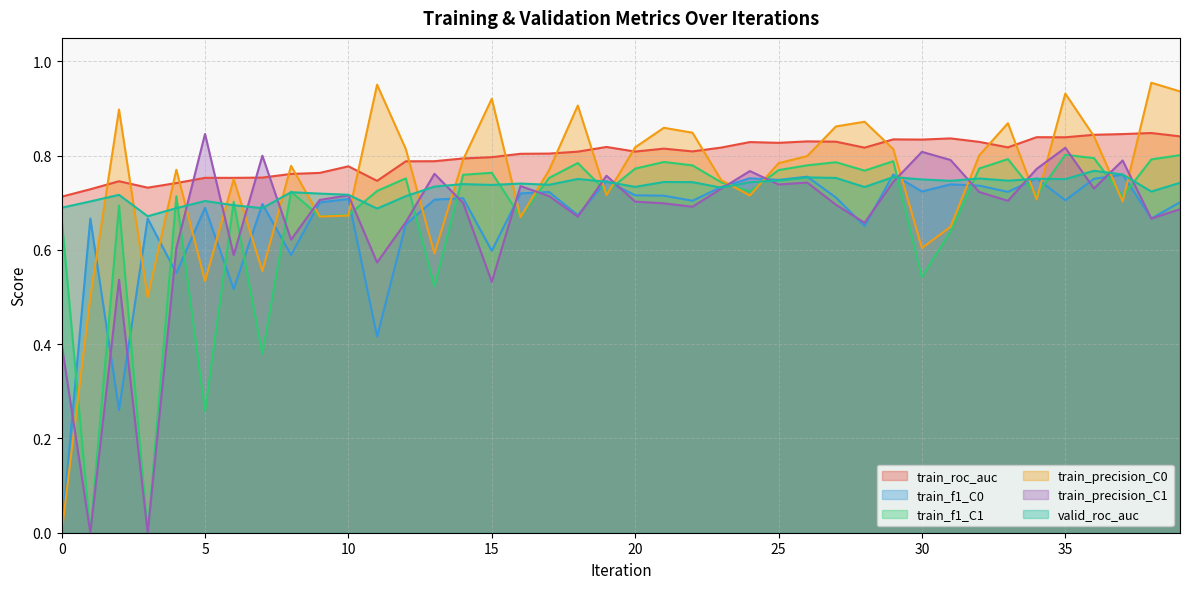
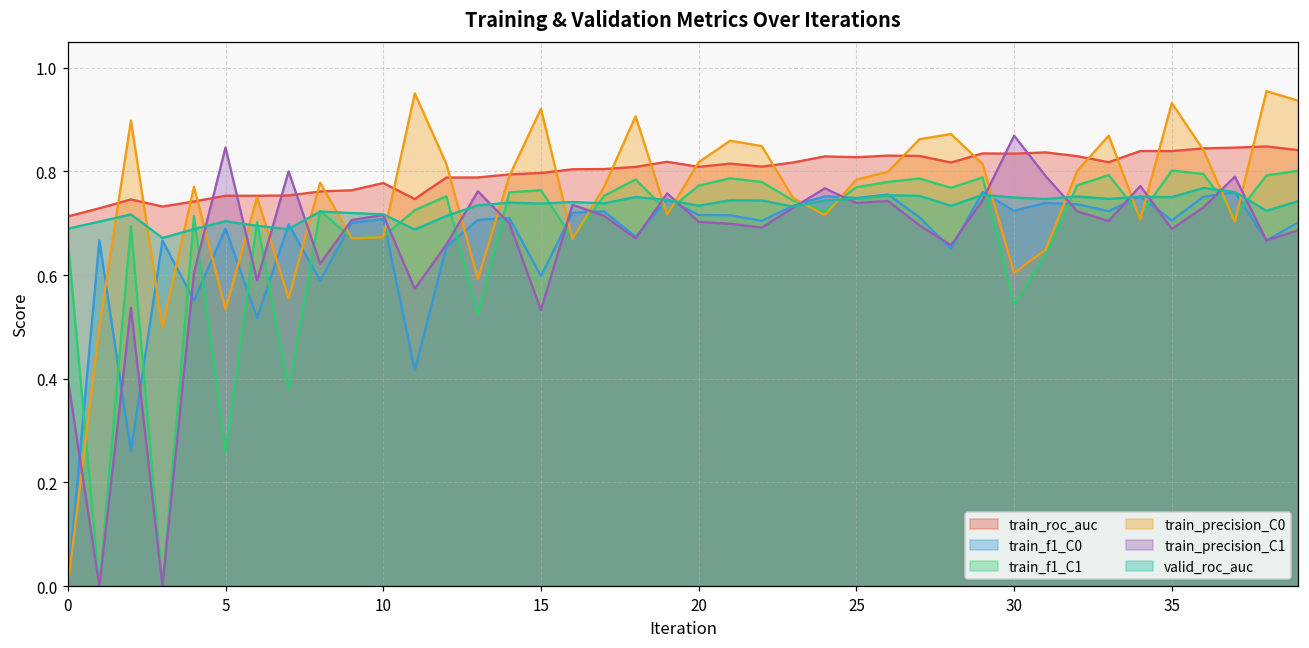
train_precision_C1, 30: 0.81 -> 0.87
train_precision_C1, 35: 0.82 -> 0.69
